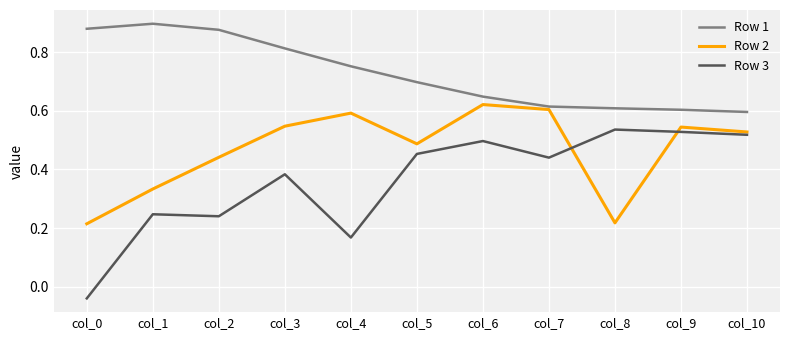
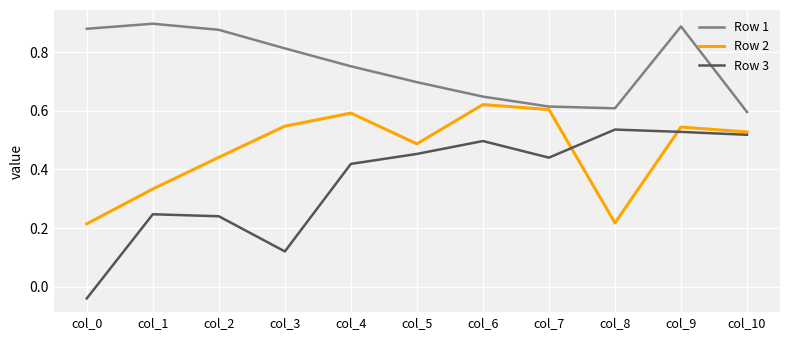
Row 3, col_3: 0.38 -> 0.12
Row 3, col_4: 0.17 -> 0.42
Row 1, col_9: 0.60 -> 0.89
